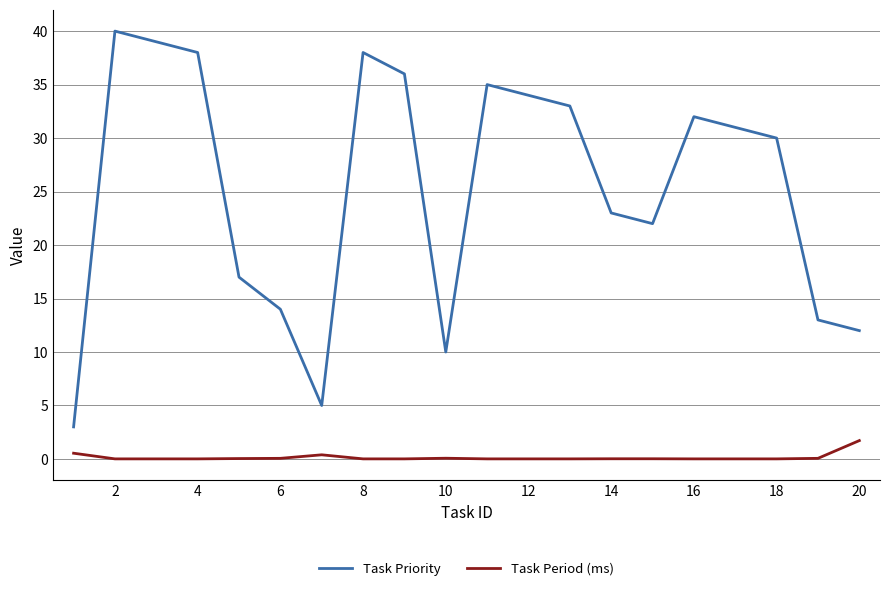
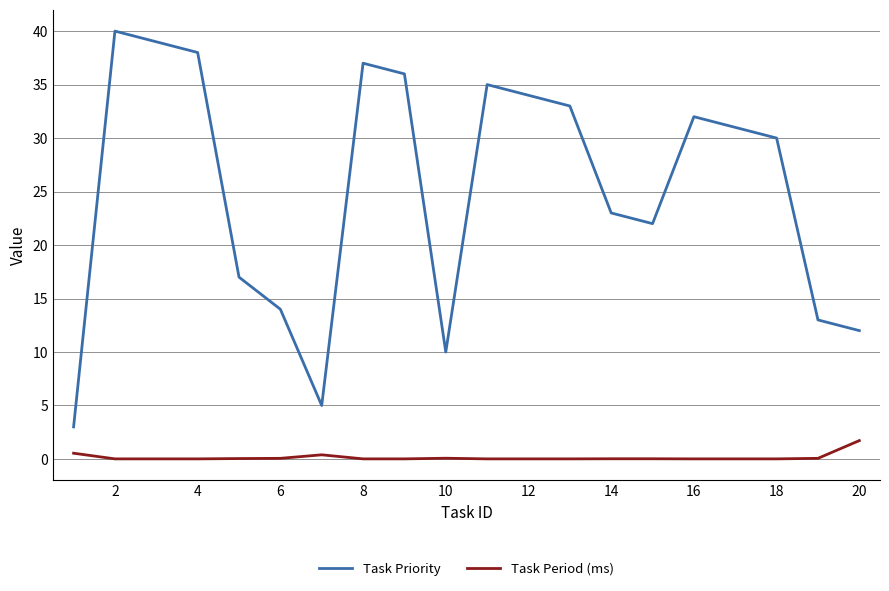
Task Priority, 8: 38 -> 37
